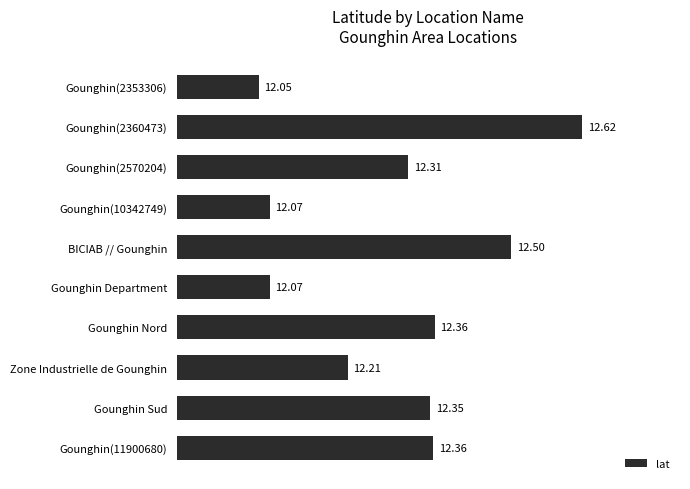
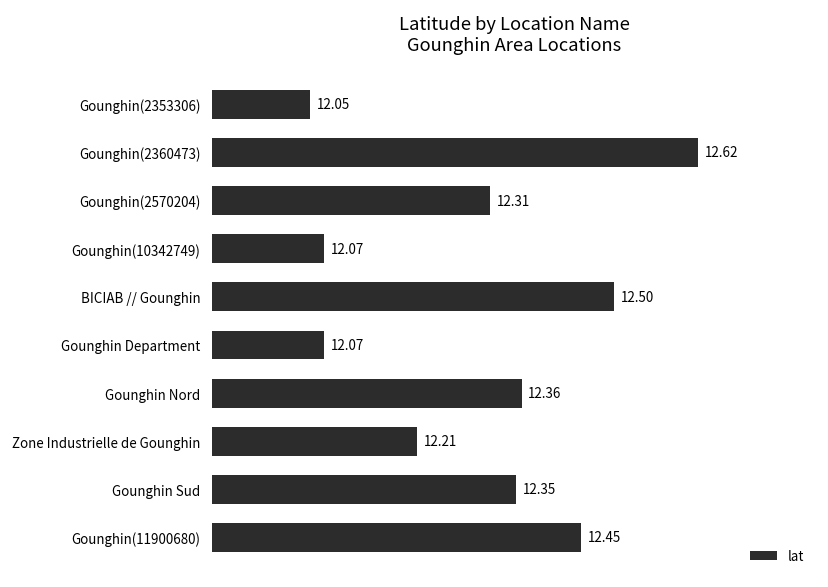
Gounghin(11900680): 12.36 -> 12.45
